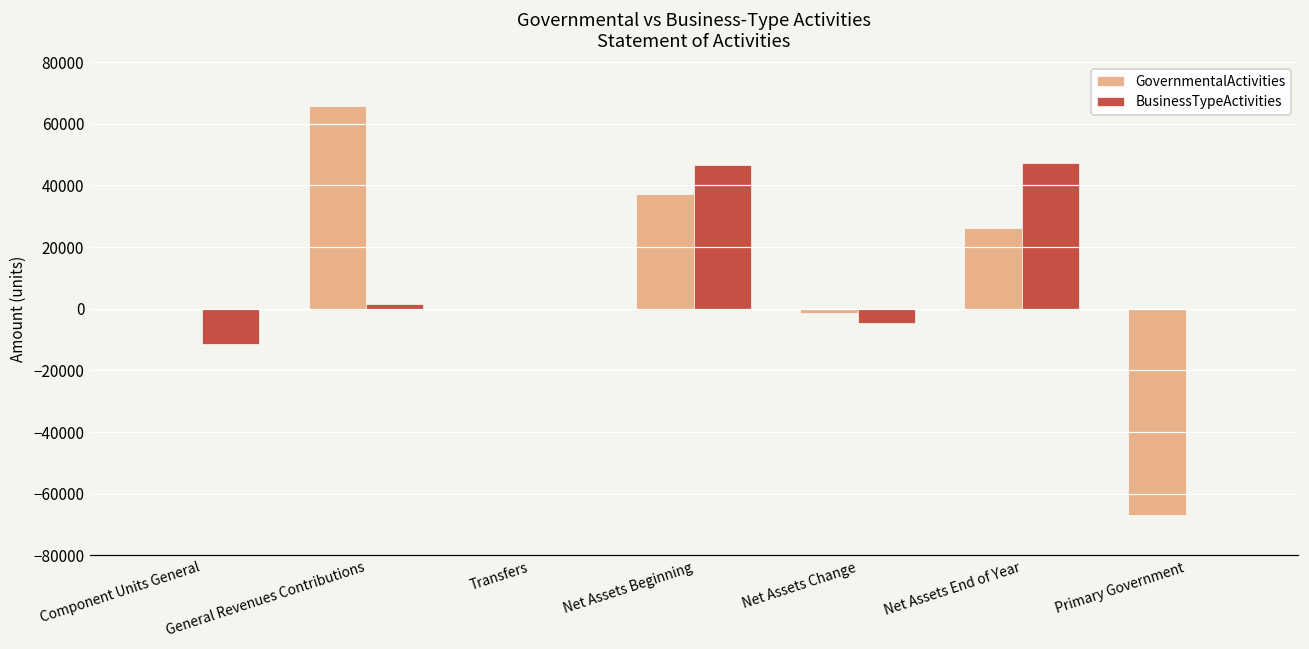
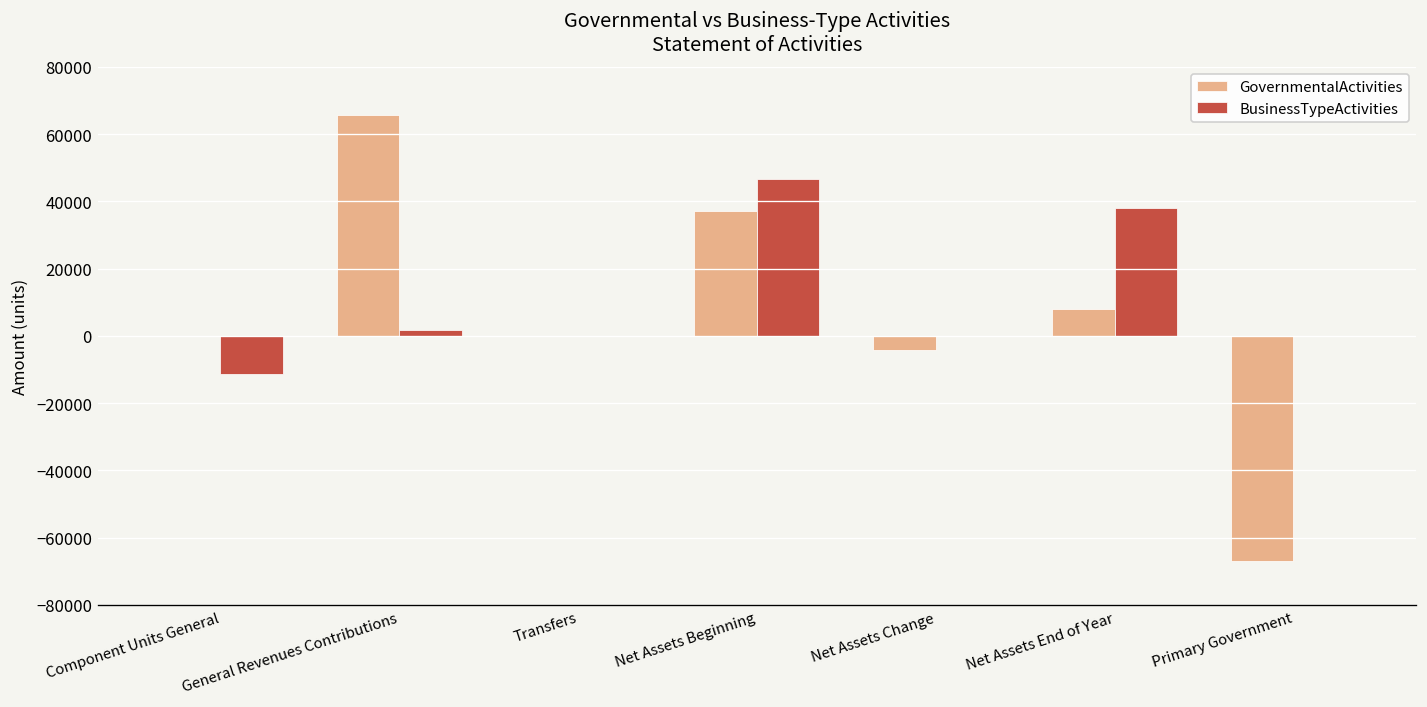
GovernmentalActivities, Net Assets Change: -1000 -> -4000
BusinessTypeActivities, Net Assets Change: -5000 -> 0
GovernmentalActivities, Net Assets End of Year: 26000 -> 8000
BusinessTypeActivities, Net Assets End of Year: 47000 -> 38000
